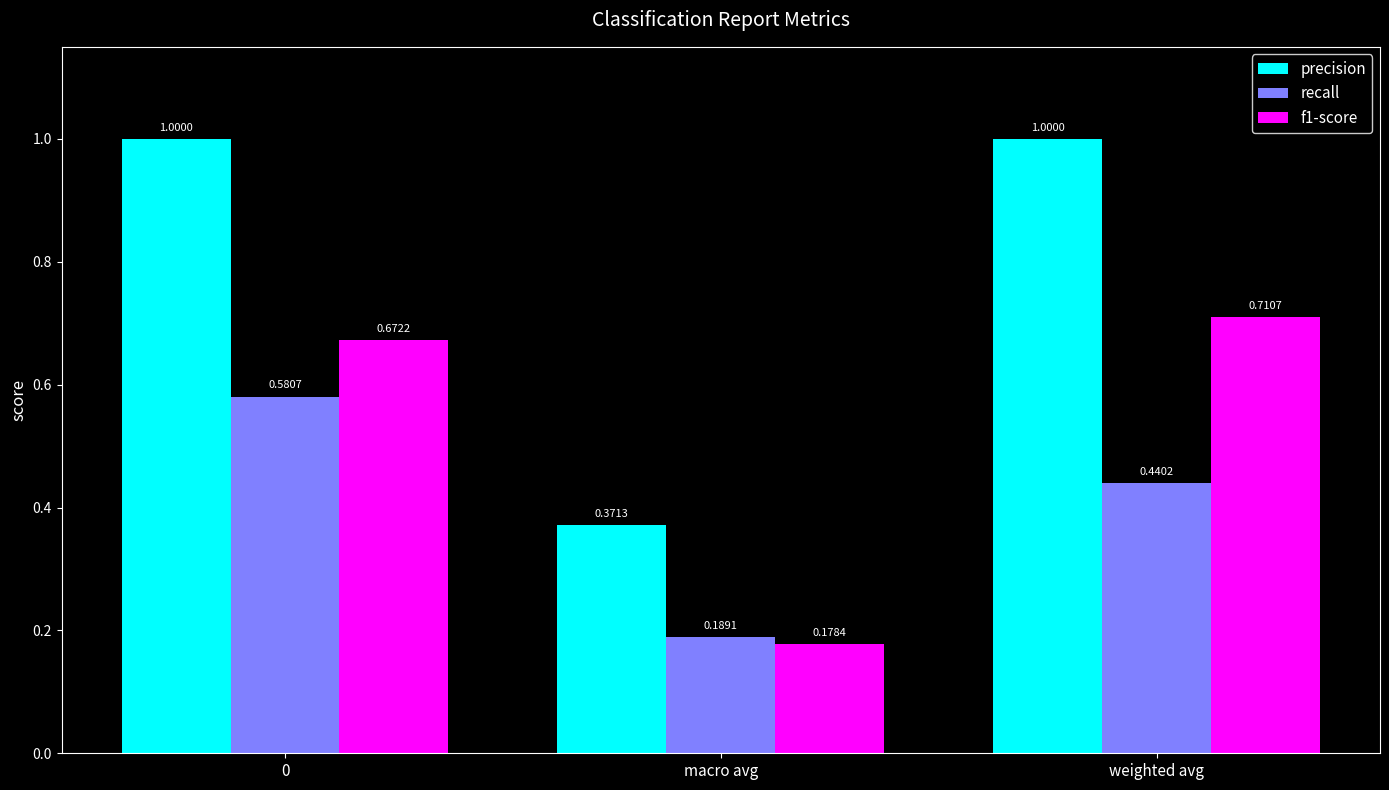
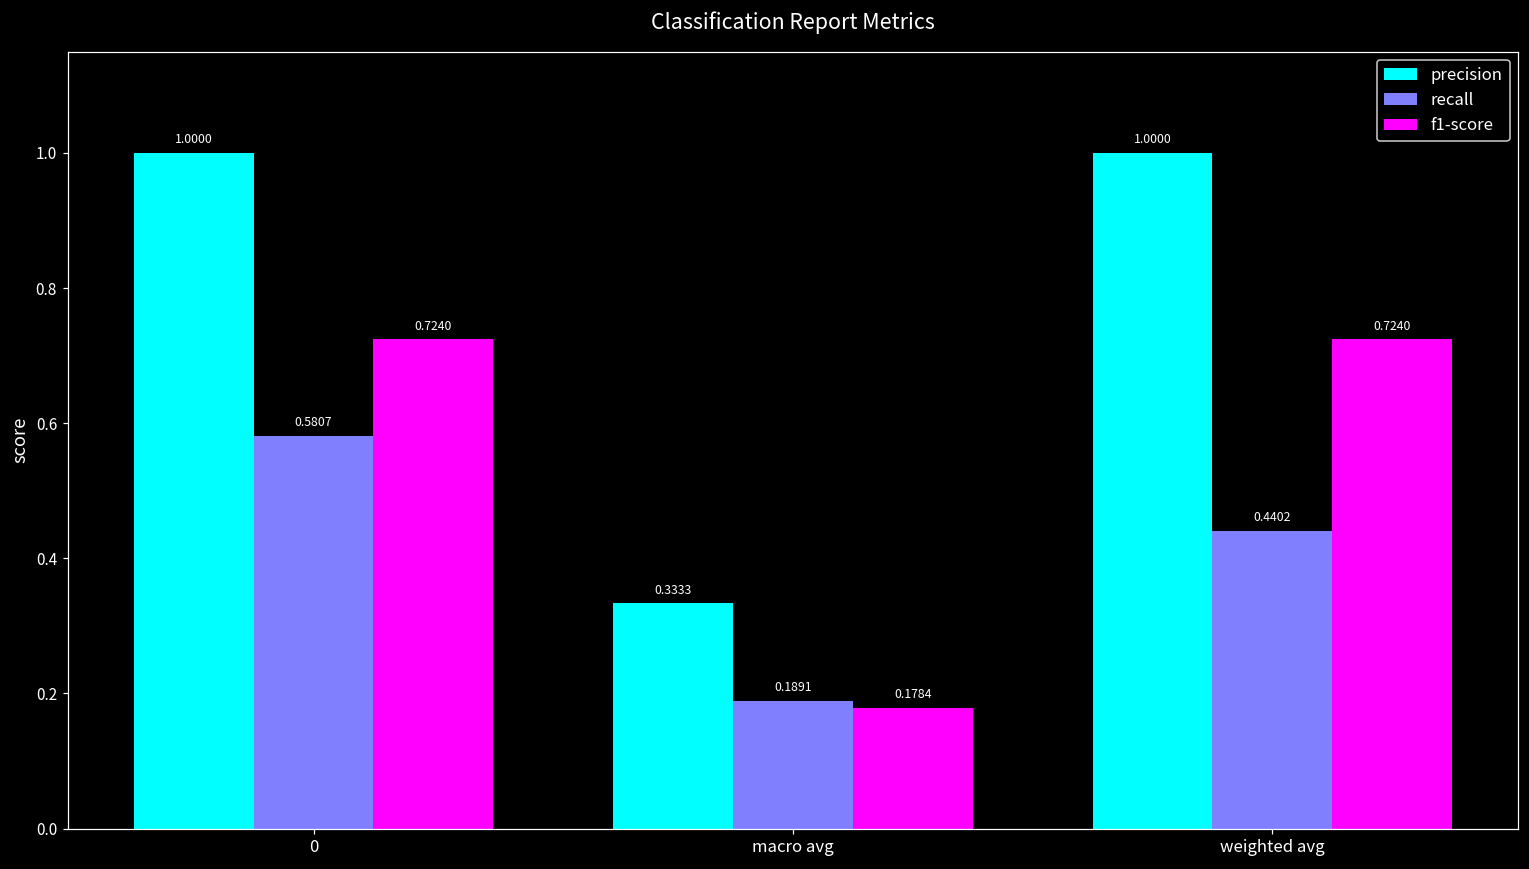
f1-score, 0: 0.6722 -> 0.7240
precision, macro avg: 0.3713 -> 0.3333
f1-score, weighted avg: 0.7107 -> 0.7240
